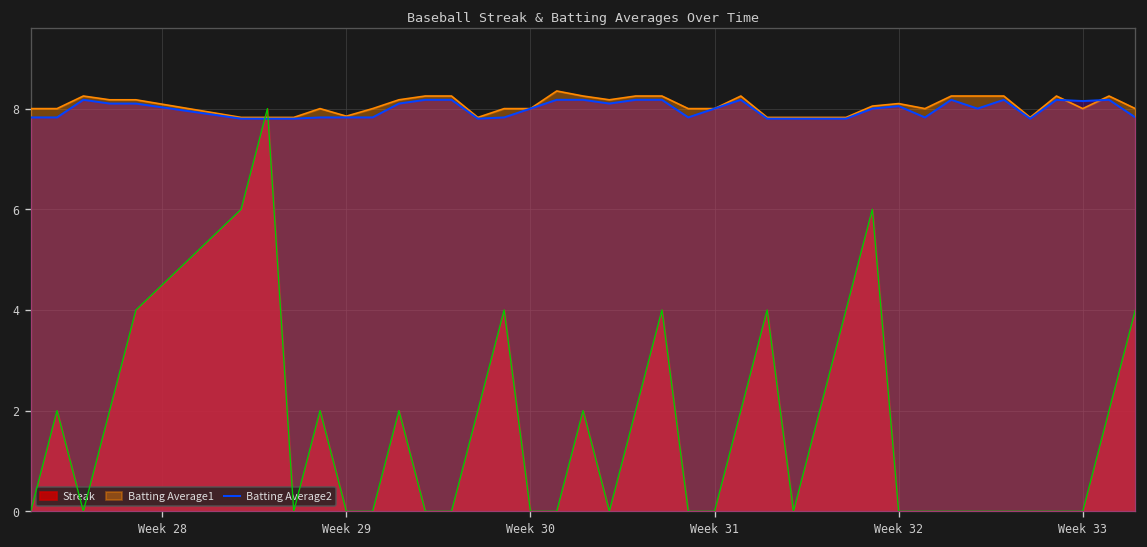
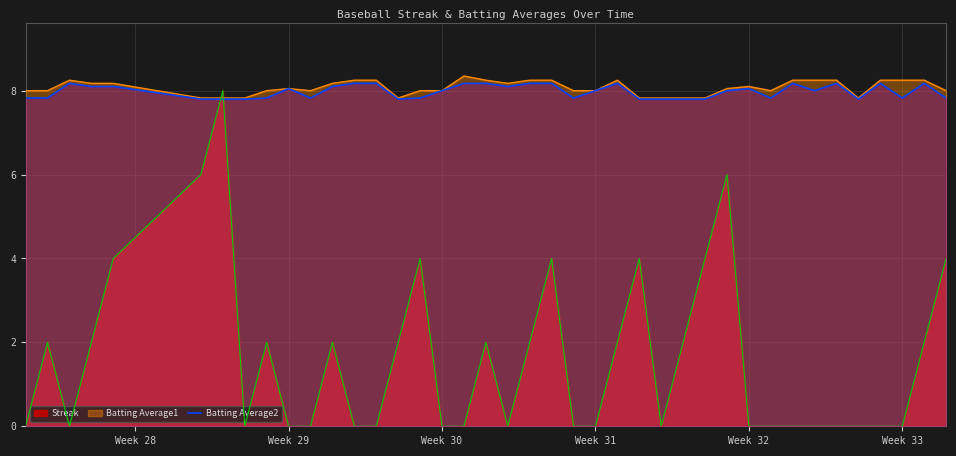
Batting Average1, Week 29: 7.9 -> 8.1
Batting Average2, Week 29: 7.8 -> 8.1
Batting Average1, Week 33: 8.0 -> 8.3
Batting Average2, Week 33: 8.2 -> 7.8
